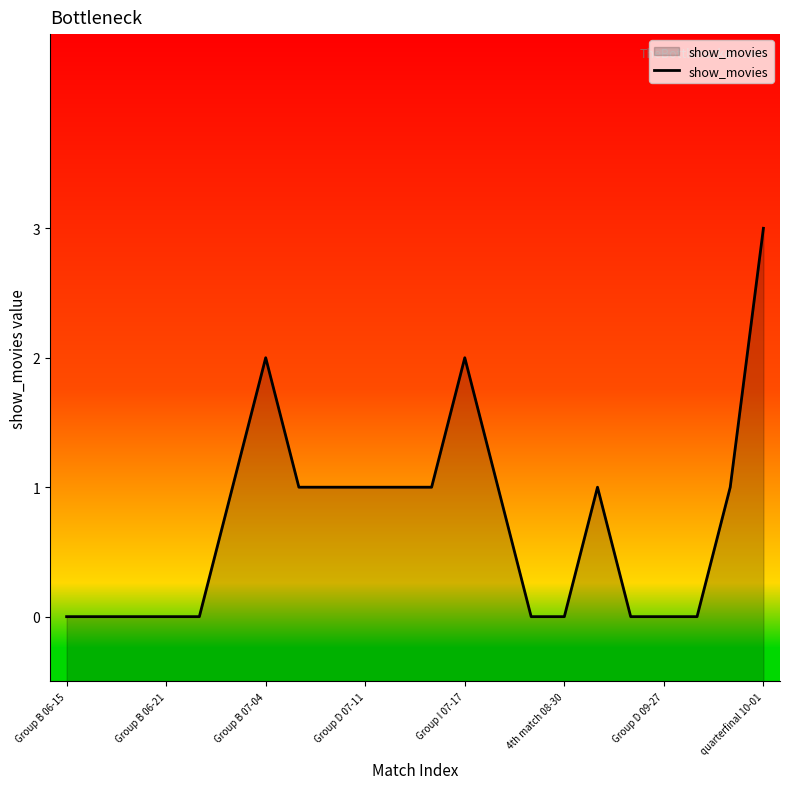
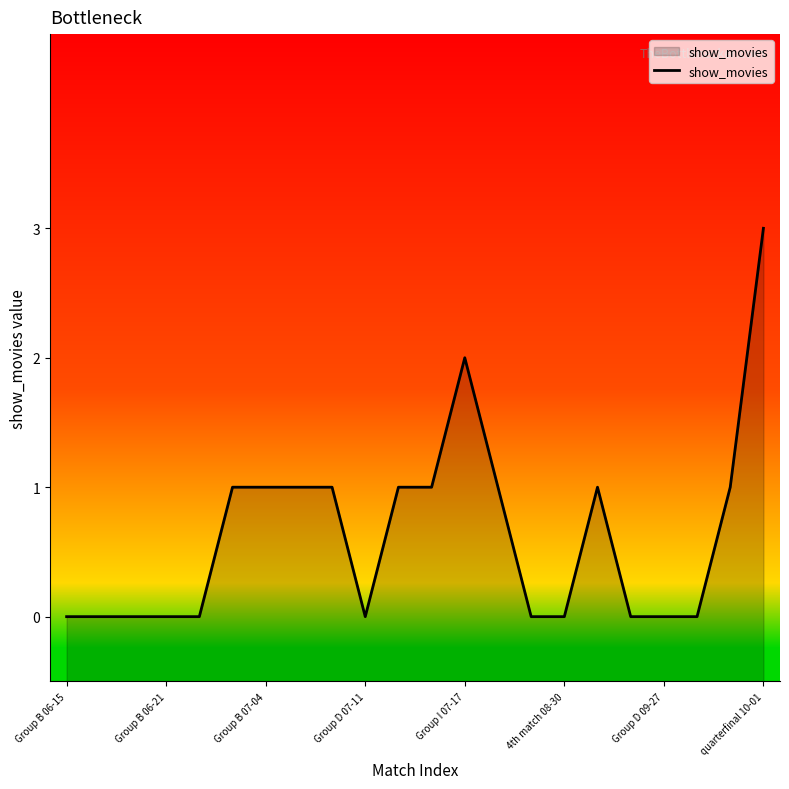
Group B 07-04: 2 -> 1
Group D 07-11: 1 -> 0
